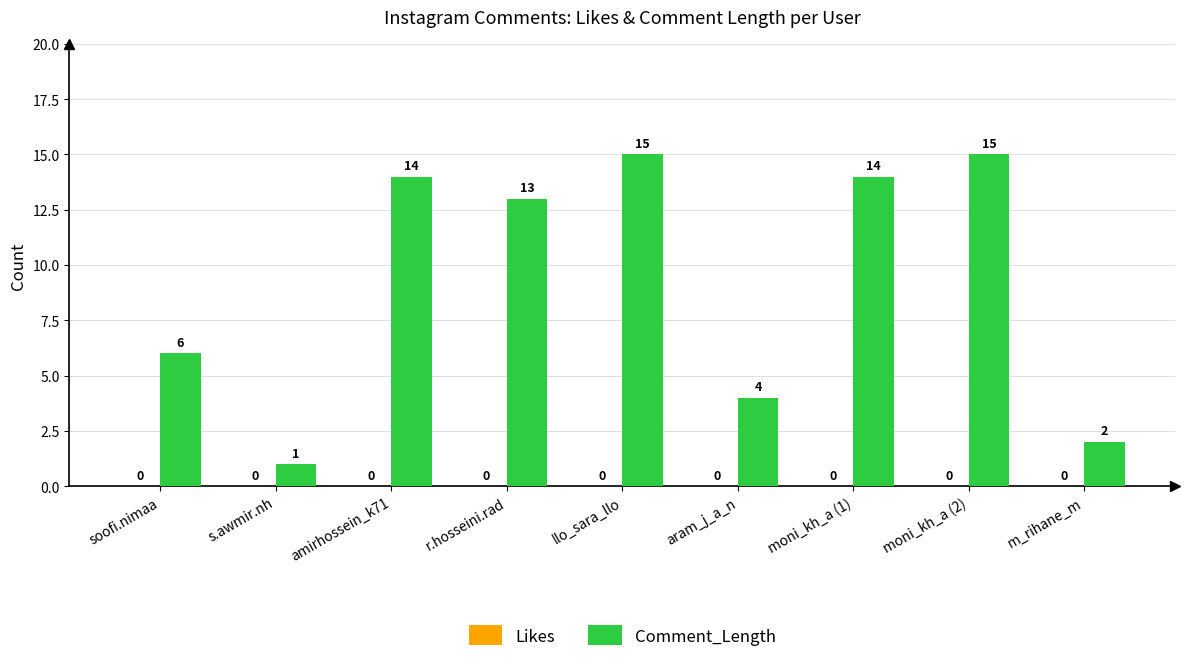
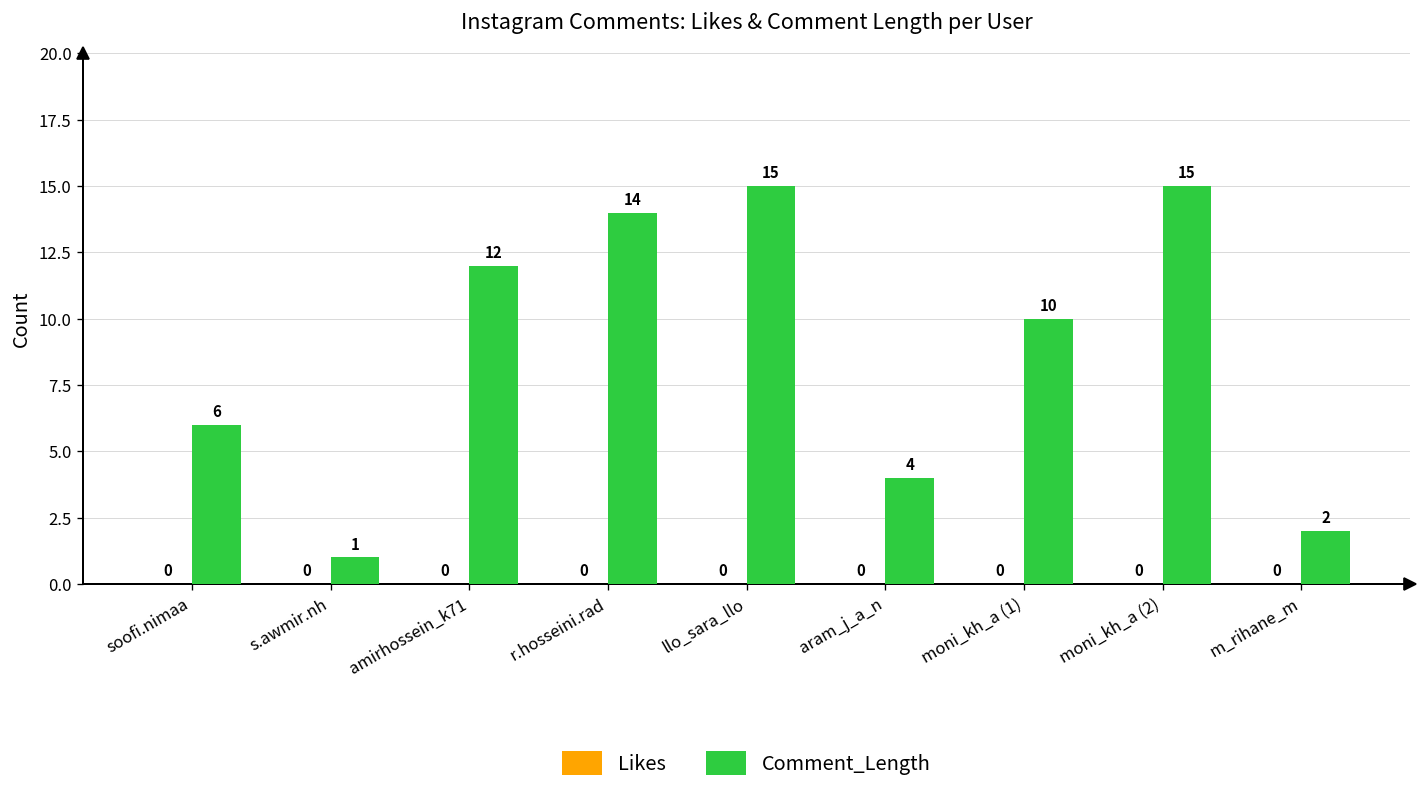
Comment_Length, amirhossein_k71: 14 -> 12
Comment_Length, r.hosseini.rad: 13 -> 14
Comment_Length, moni_kh_a (1): 14 -> 10
